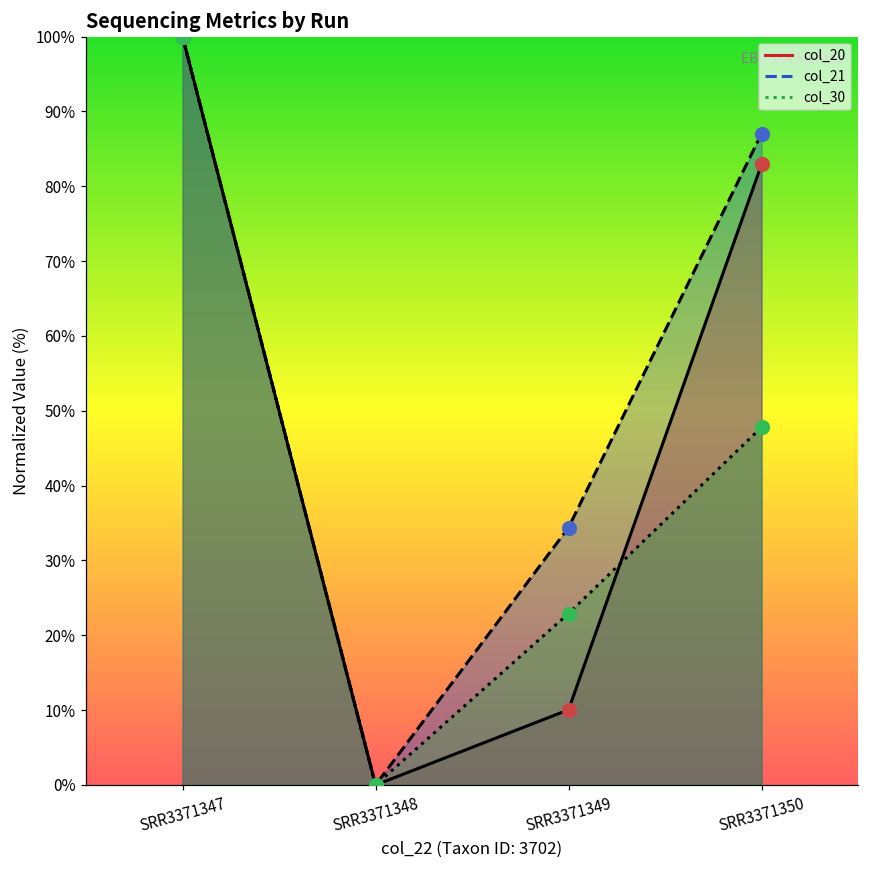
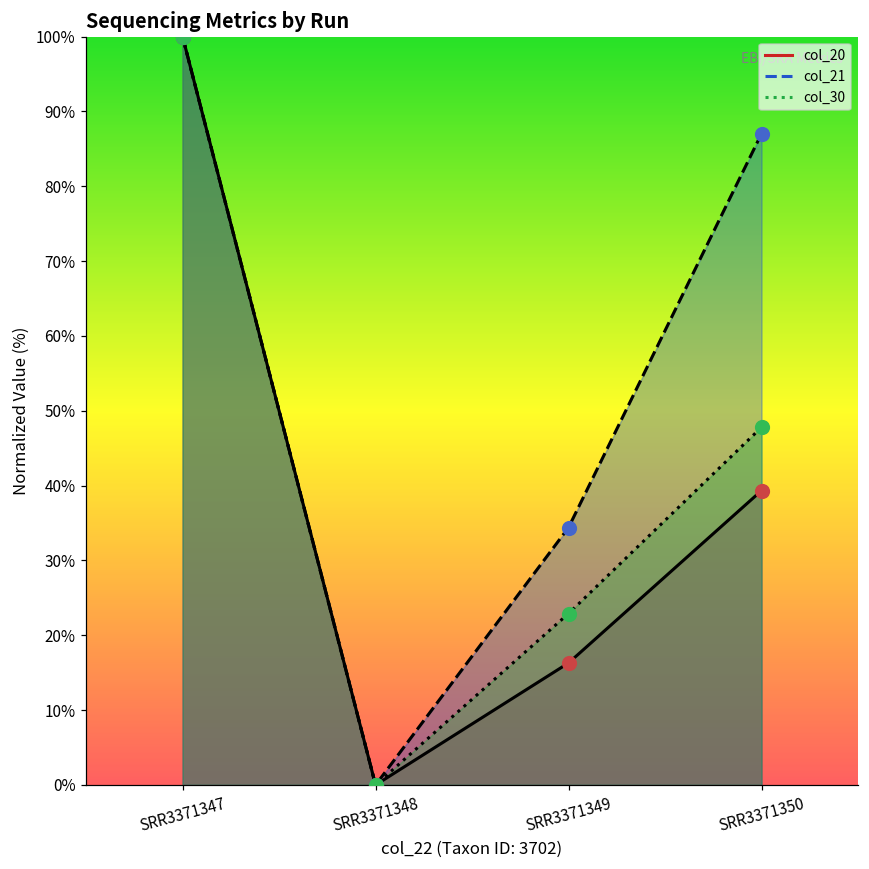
col_20, SRR3371349: 10% -> 16%
col_20, SRR3371350: 83% -> 39%
